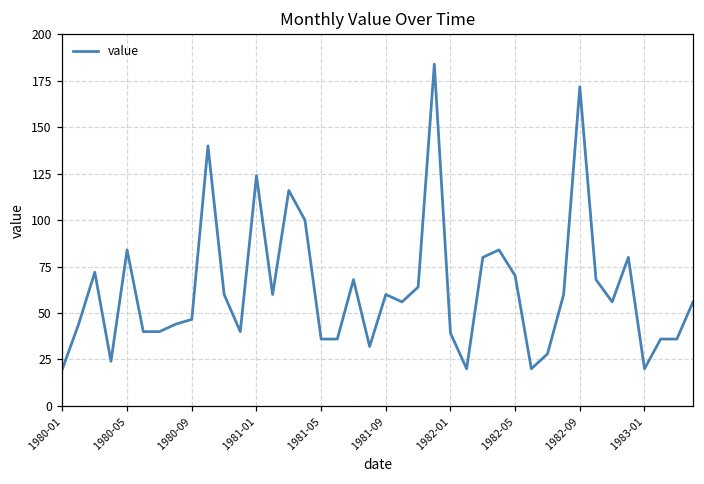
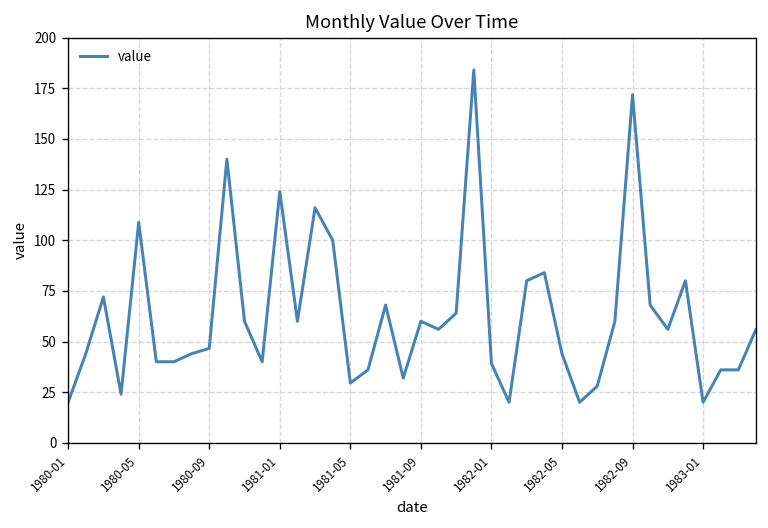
1980-05: 84 -> 109
1981-05: 36 -> 30
1982-05: 70 -> 44
